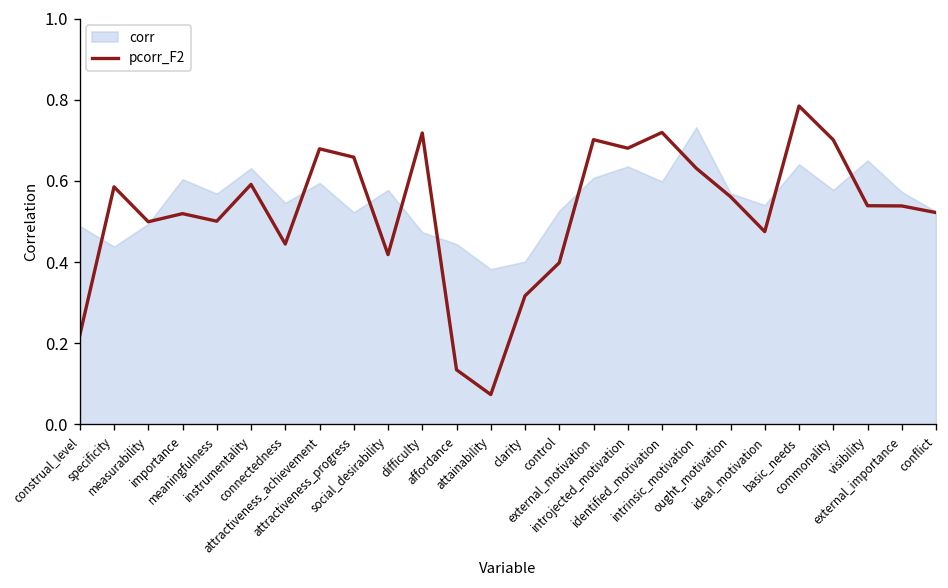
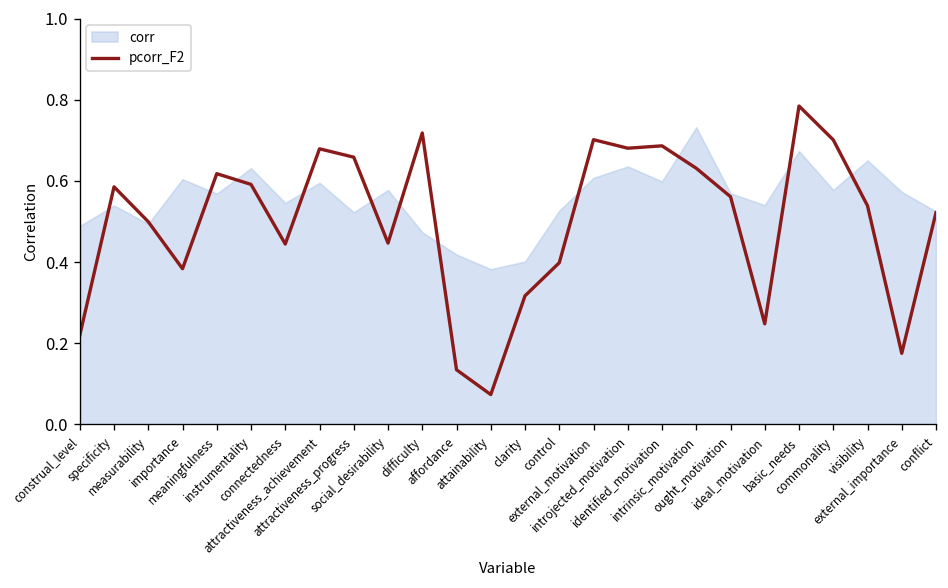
corr, specificity: 0.44 -> 0.54
pcorr_F2, importance: 0.52 -> 0.38
pcorr_F2, meaningfulness: 0.50 -> 0.62
pcorr_F2, social_desirability: 0.42 -> 0.45
corr, affordance: 0.44 -> 0.42
pcorr_F2, identified_motivation: 0.72 -> 0.69
pcorr_F2, ideal_motivation: 0.48 -> 0.25
corr, basic_needs: 0.64 -> 0.67
pcorr_F2, external_importance: 0.54 -> 0.18
